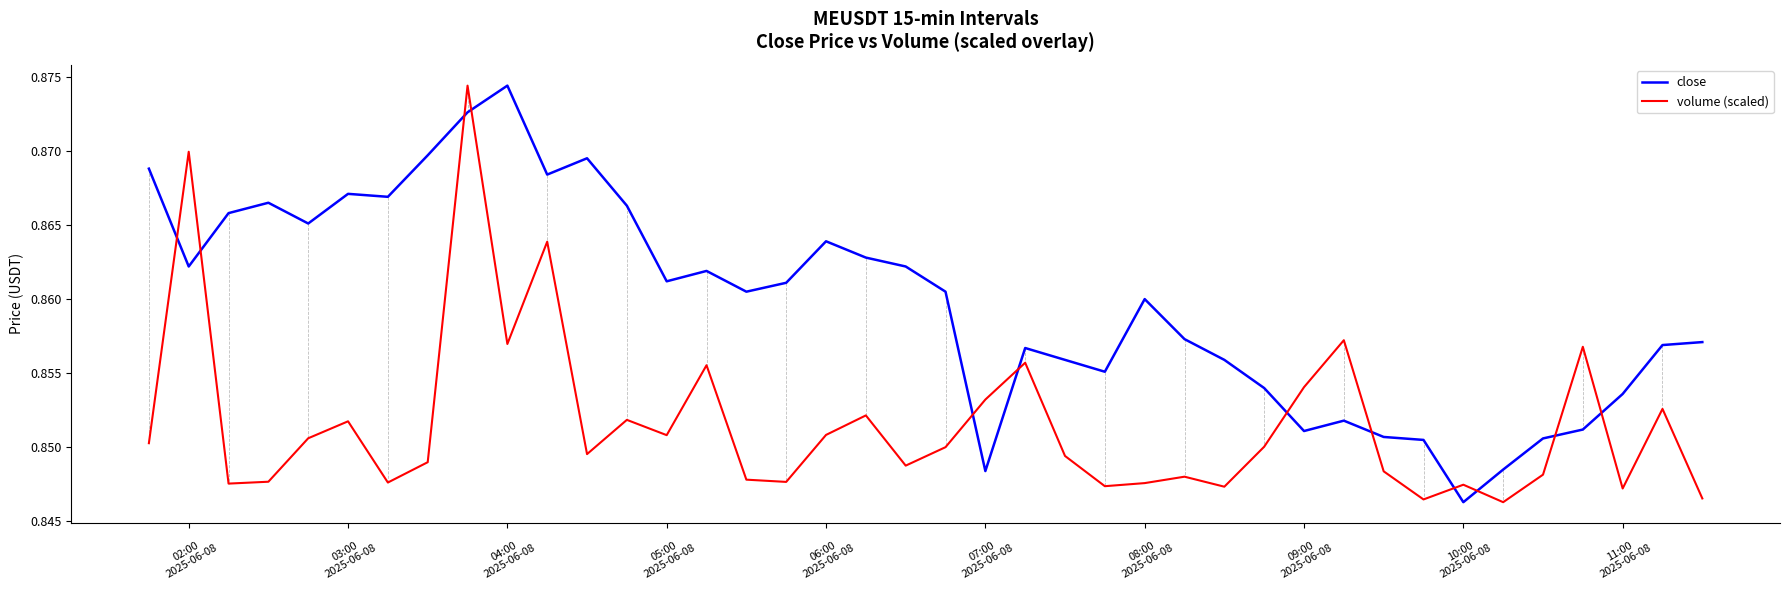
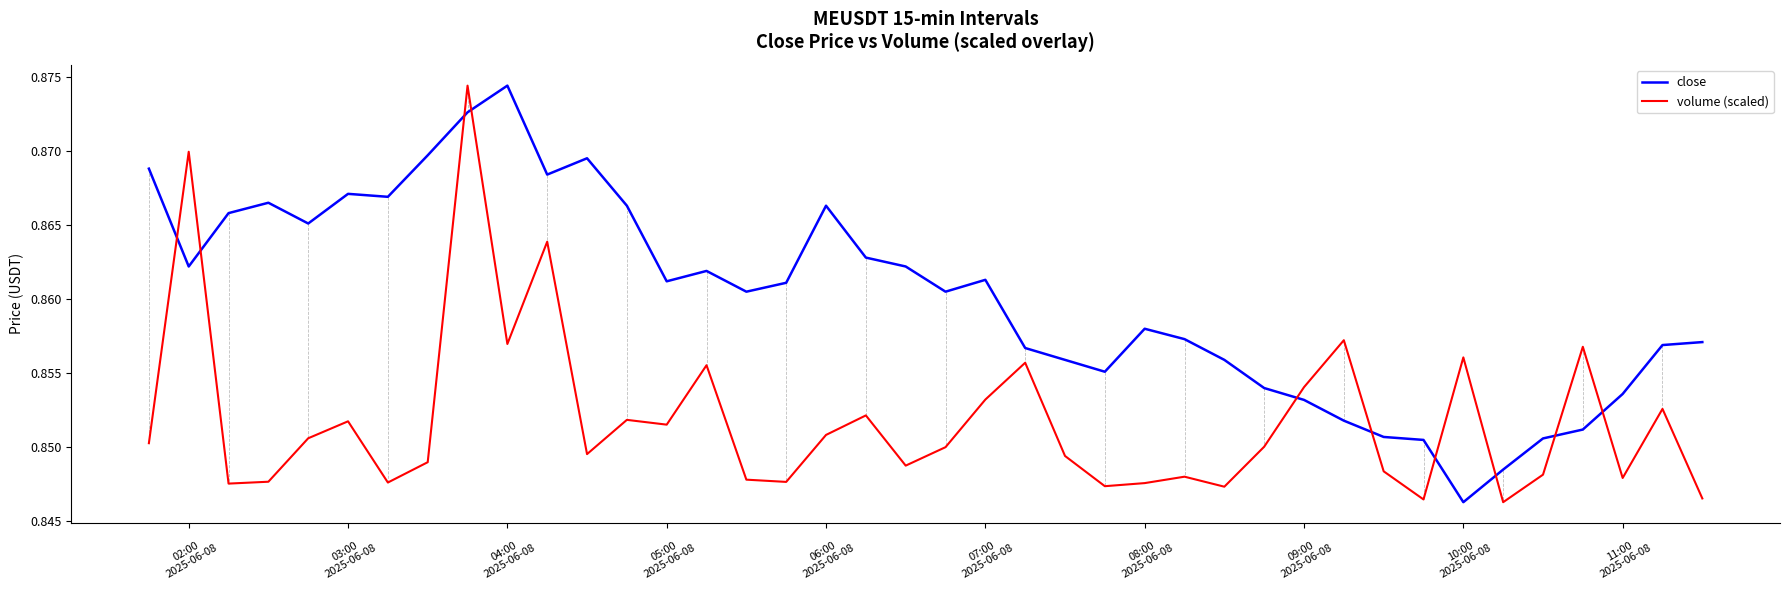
volume (scaled), 05:00 2025-06-08: 0.8508 -> 0.8515
close, 06:00 2025-06-08: 0.8639 -> 0.8663
close, 07:00 2025-06-08: 0.8484 -> 0.8613
close, 08:00 2025-06-08: 0.860 -> 0.858
close, 09:00 2025-06-08: 0.8511 -> 0.8532
volume (scaled), 10:00 2025-06-08: 0.8475 -> 0.8561
volume (scaled), 11:00 2025-06-08: 0.8472 -> 0.8479
